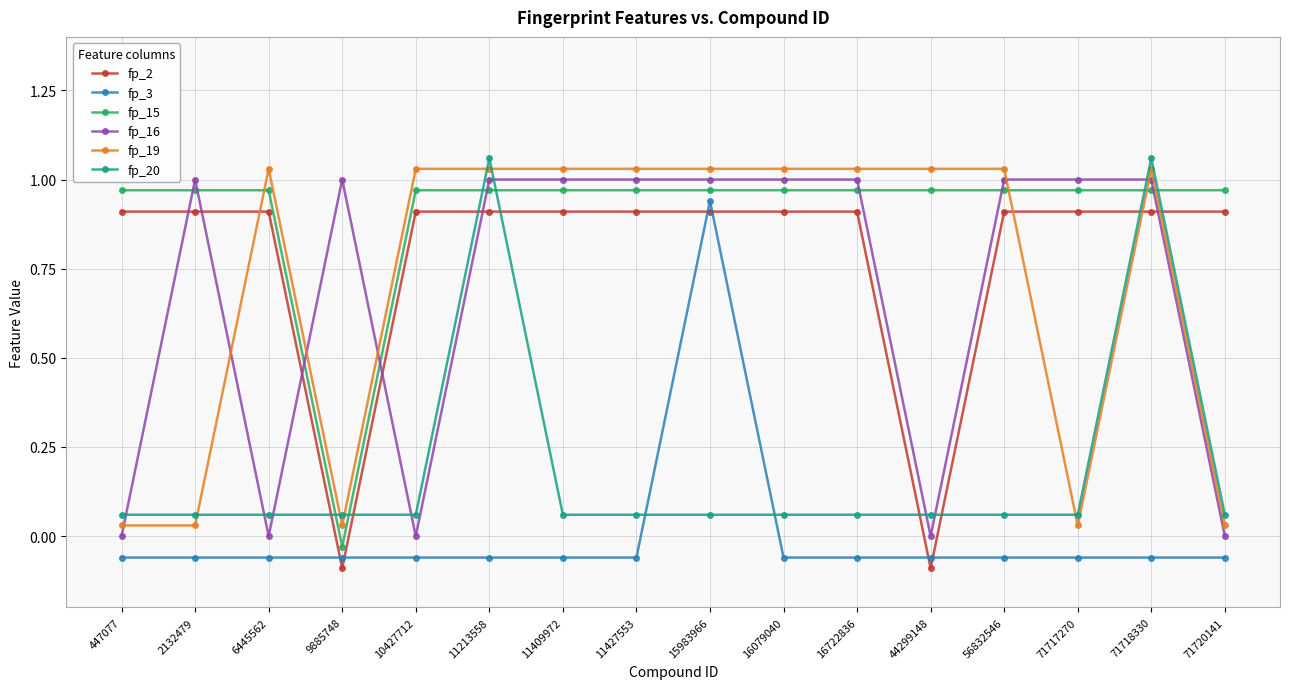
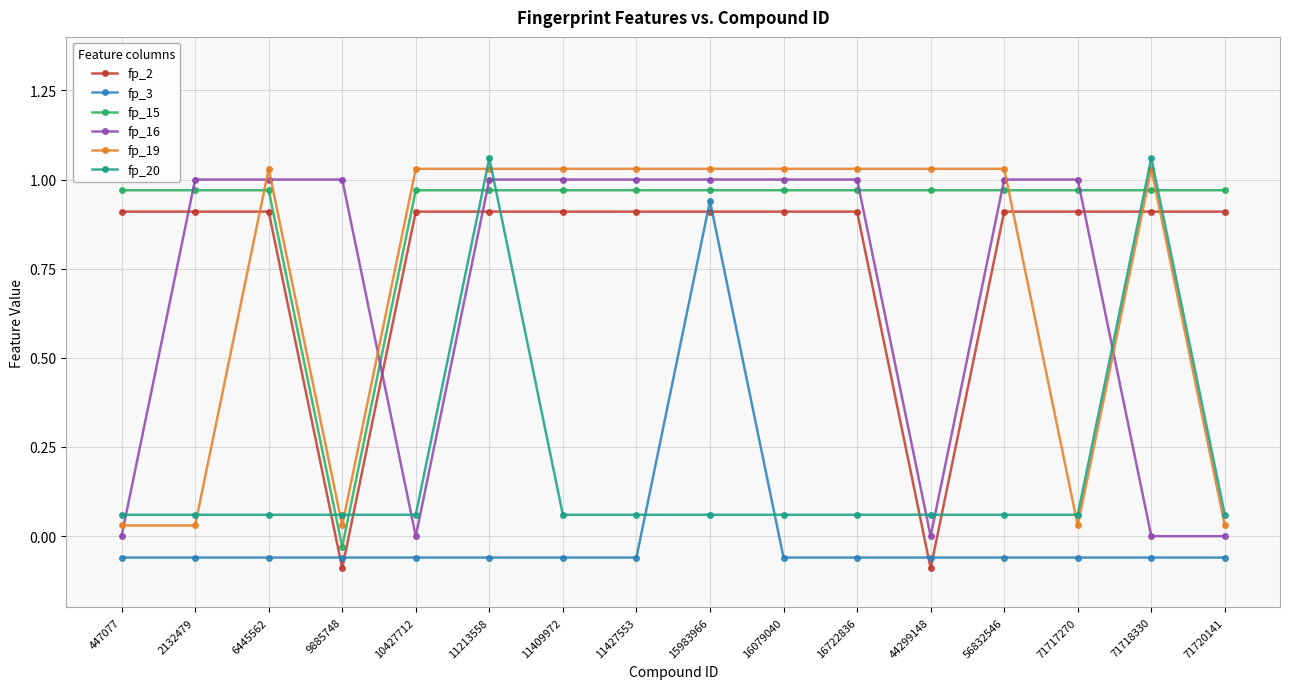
fp_16, 6445562: 0 -> 1
fp_16, 71718330: 1 -> 0
